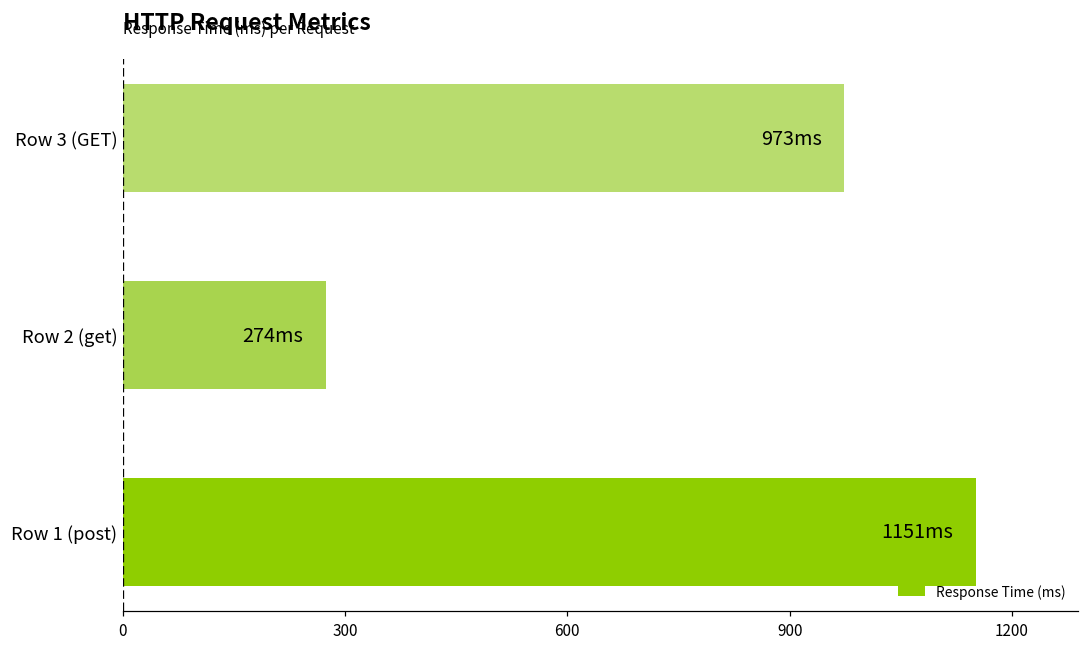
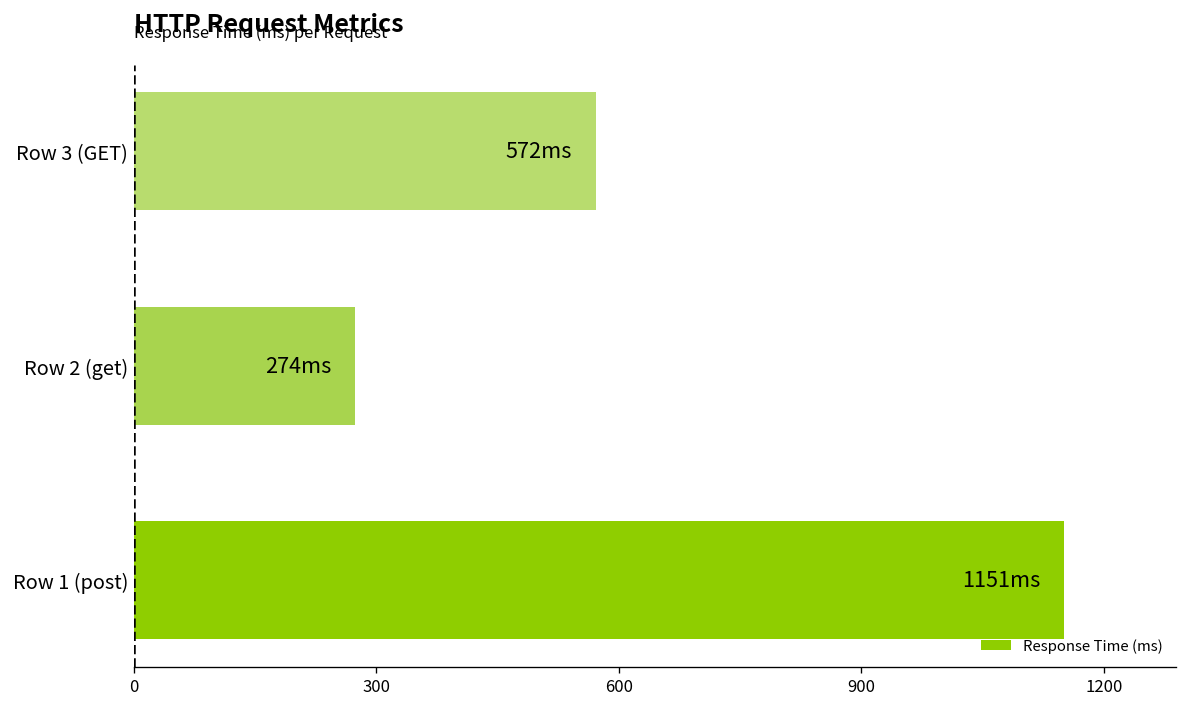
Row 3 (GET): 973 -> 572
